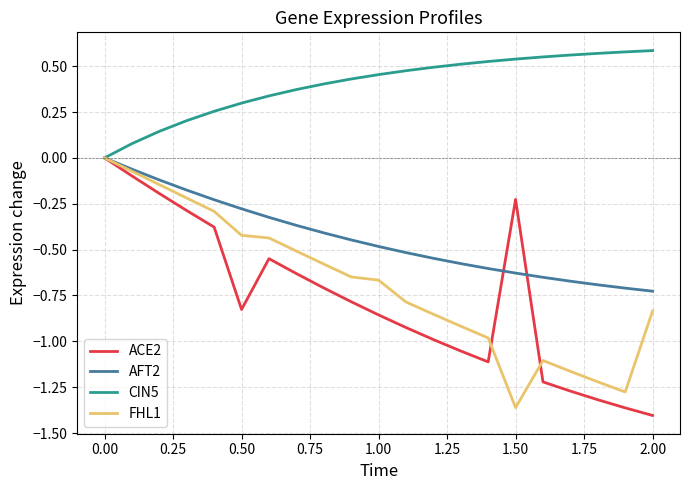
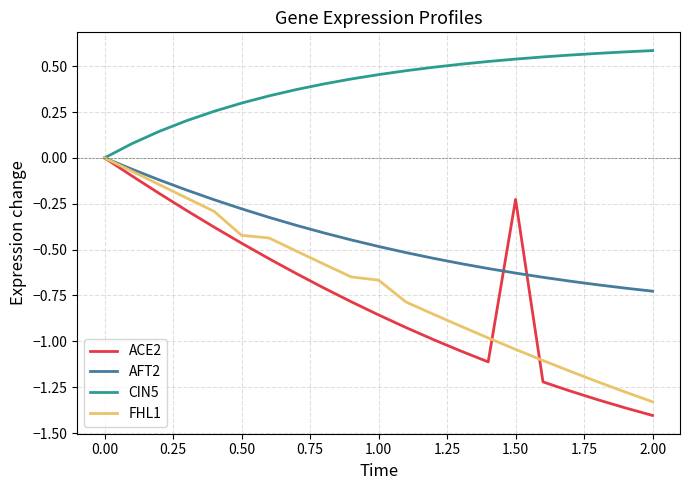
ACE2, 0.50: -0.83 -> -0.46
FHL1, 1.50: -1.36 -> -1.04
FHL1, 2.00: -0.83 -> -1.33
